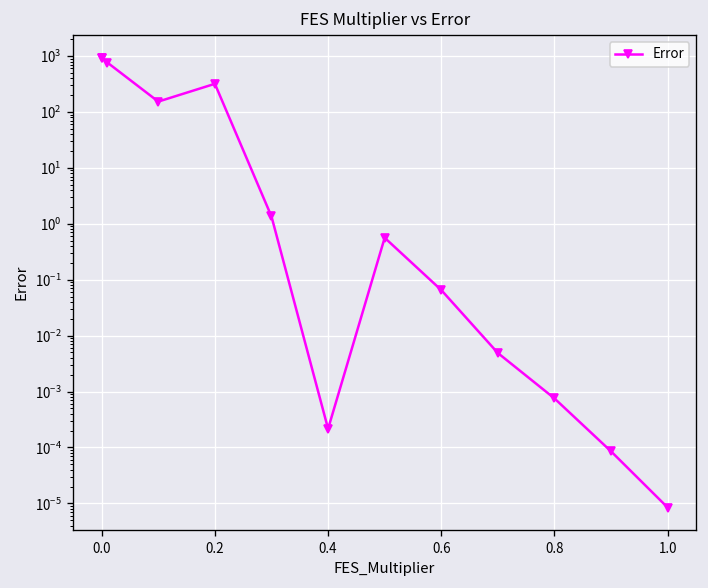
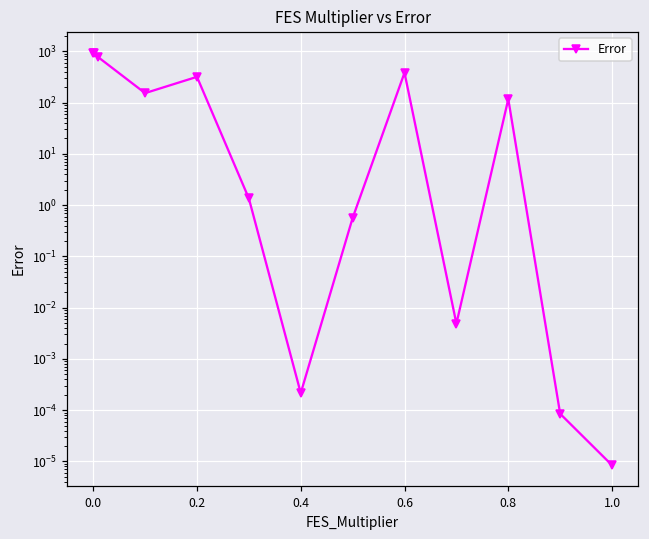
0.6: 0.07 -> 400
0.8: 0.0008 -> 120
